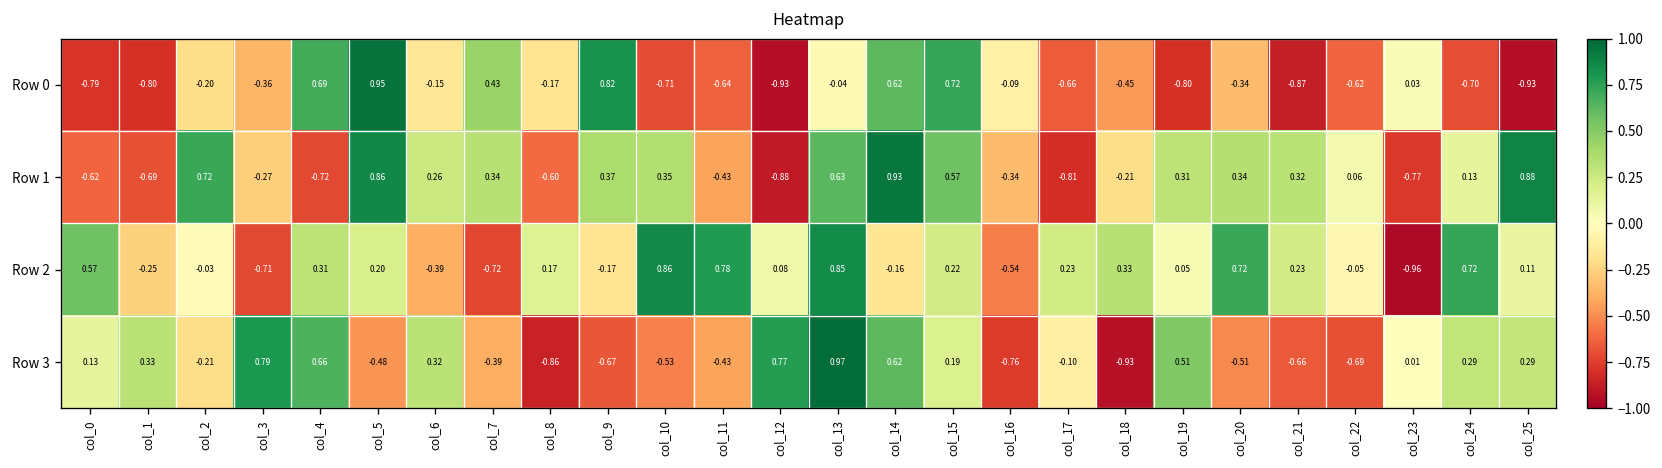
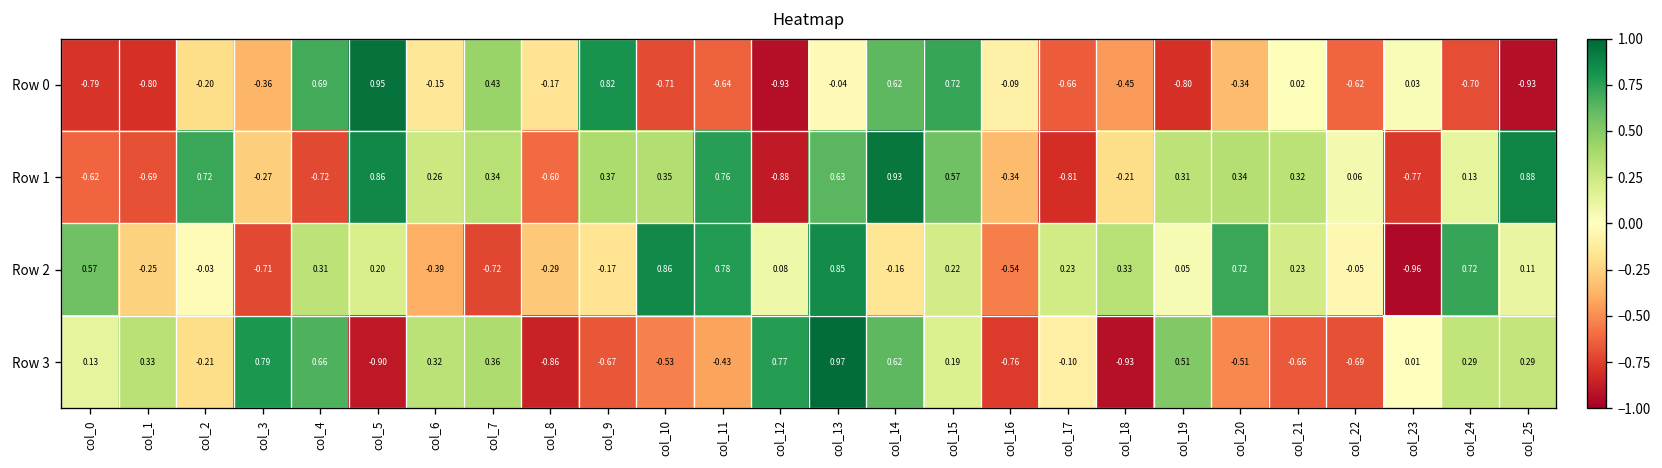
Row 0, col_21: -0.87 -> 0.02
Row 1, col_11: -0.43 -> 0.76
Row 2, col_8: 0.17 -> -0.29
Row 3, col_5: -0.48 -> -0.90
Row 3, col_7: -0.39 -> 0.36
